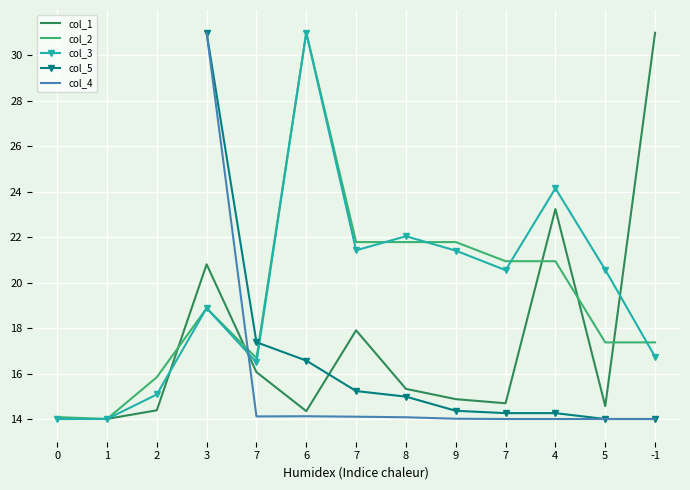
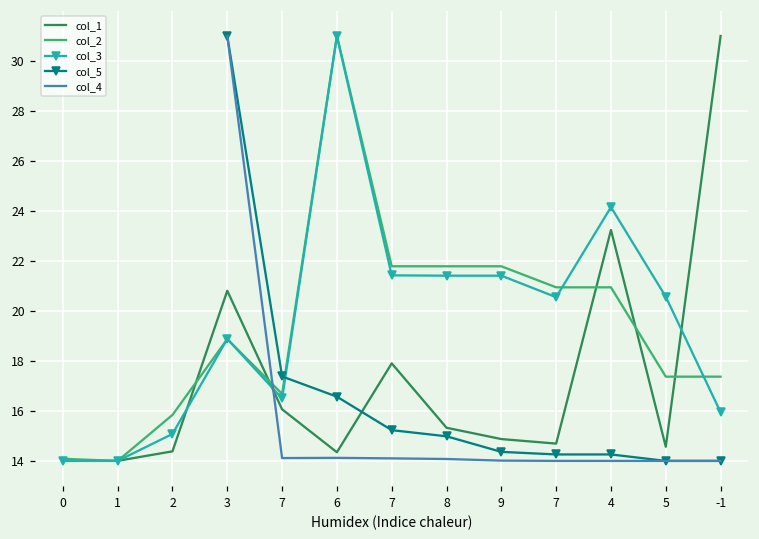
col_3, 8: 22.0 -> 21.4
col_3, -1: 16.7 -> 15.9
